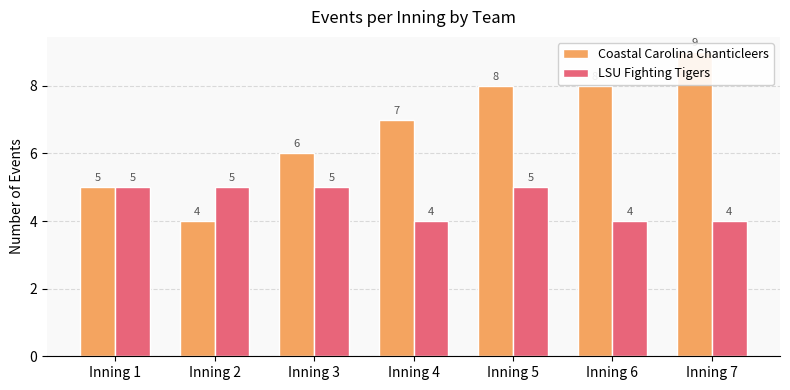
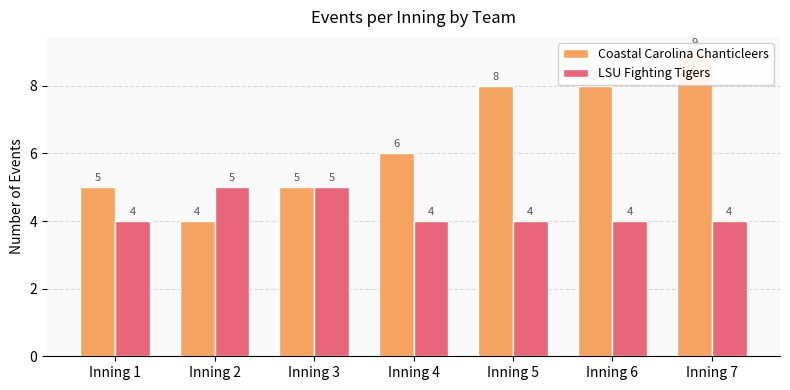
LSU Fighting Tigers, Inning 1: 5 -> 4
Coastal Carolina Chanticleers, Inning 3: 6 -> 5
Coastal Carolina Chanticleers, Inning 4: 7 -> 6
LSU Fighting Tigers, Inning 5: 5 -> 4
